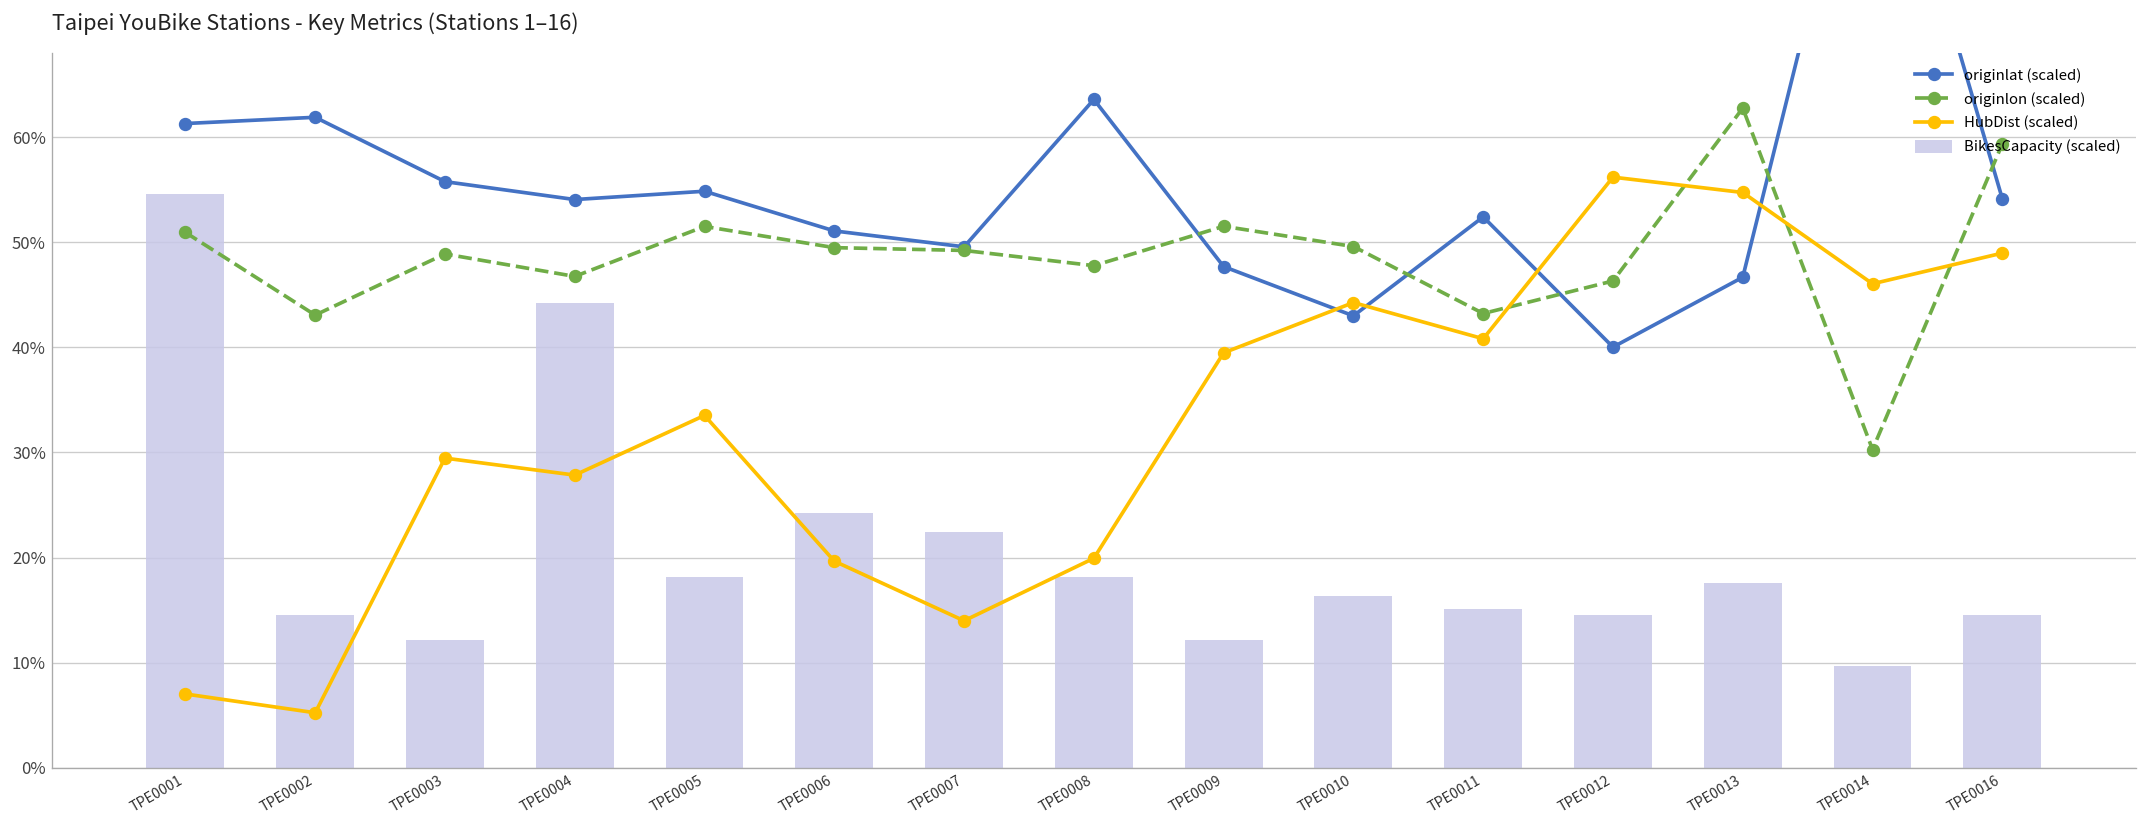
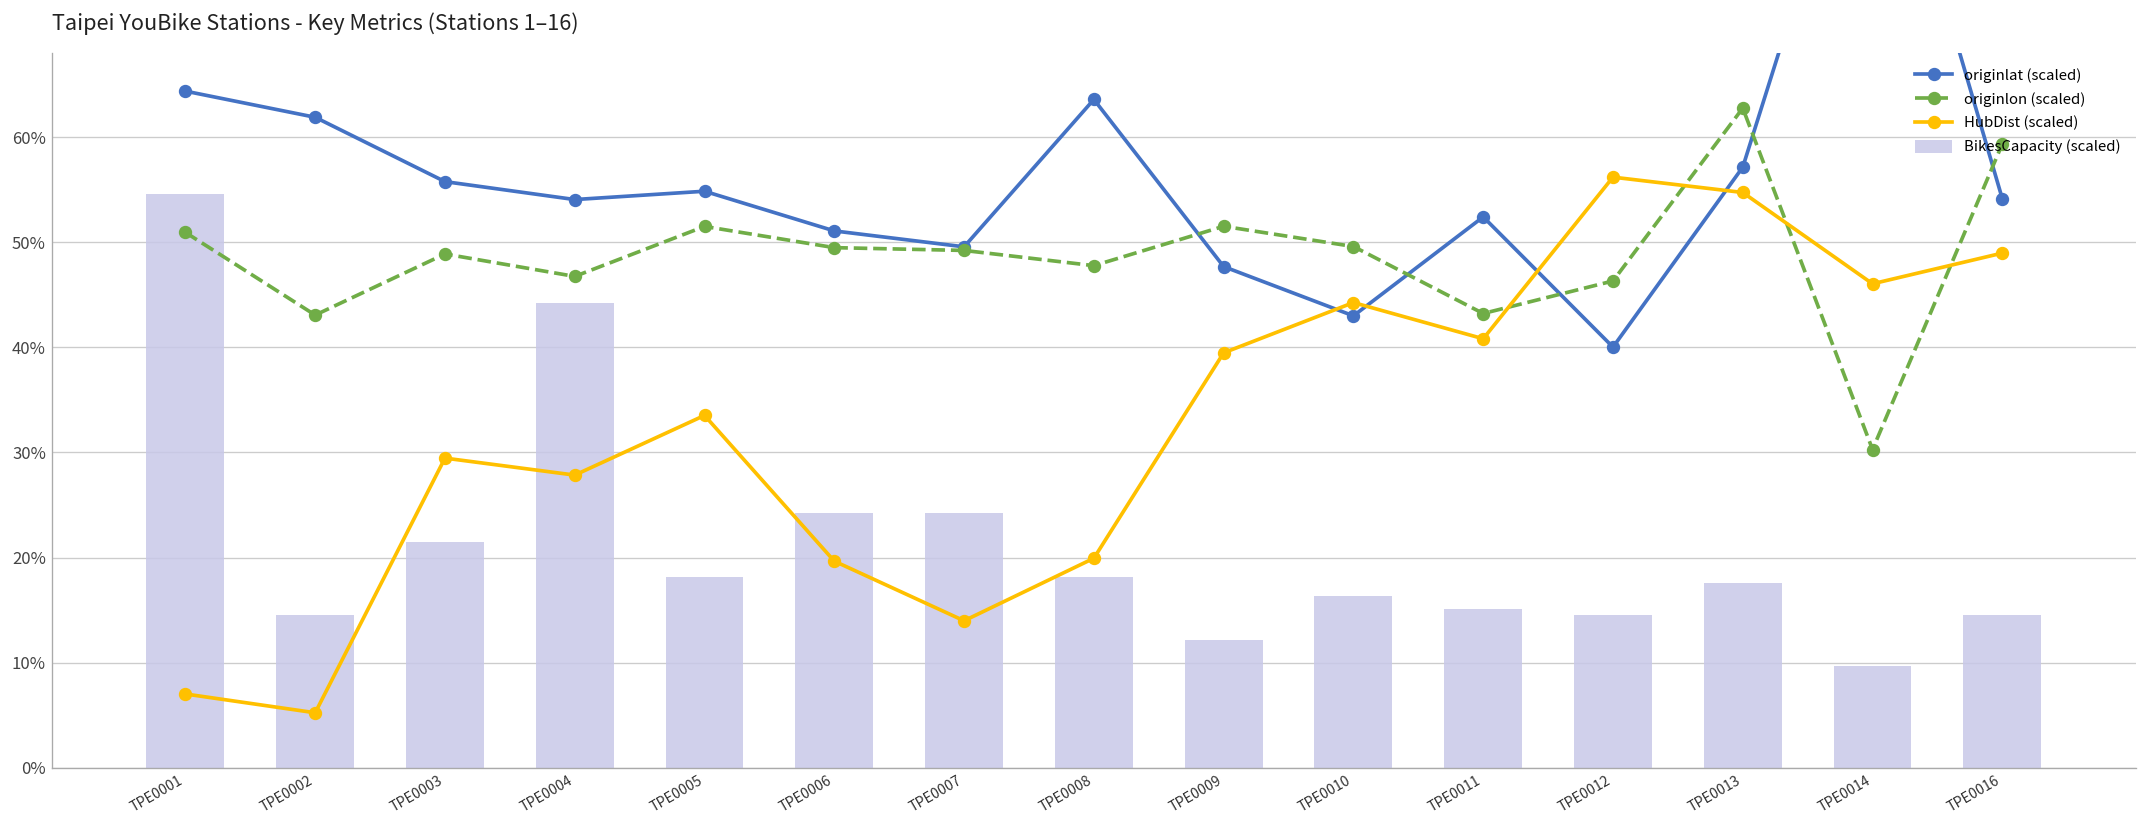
originlat (scaled), TPE0001: 61% -> 64%
BikesCapacity (scaled), TPE0003: 12% -> 22%
BikesCapacity (scaled), TPE0007: 22% -> 24%
originlat (scaled), TPE0013: 47% -> 57%
